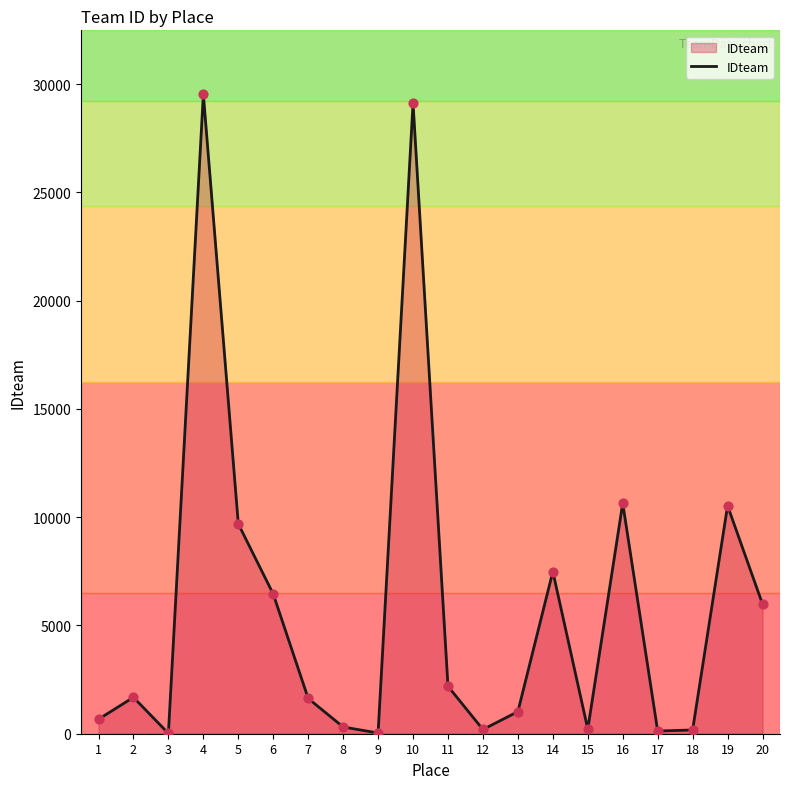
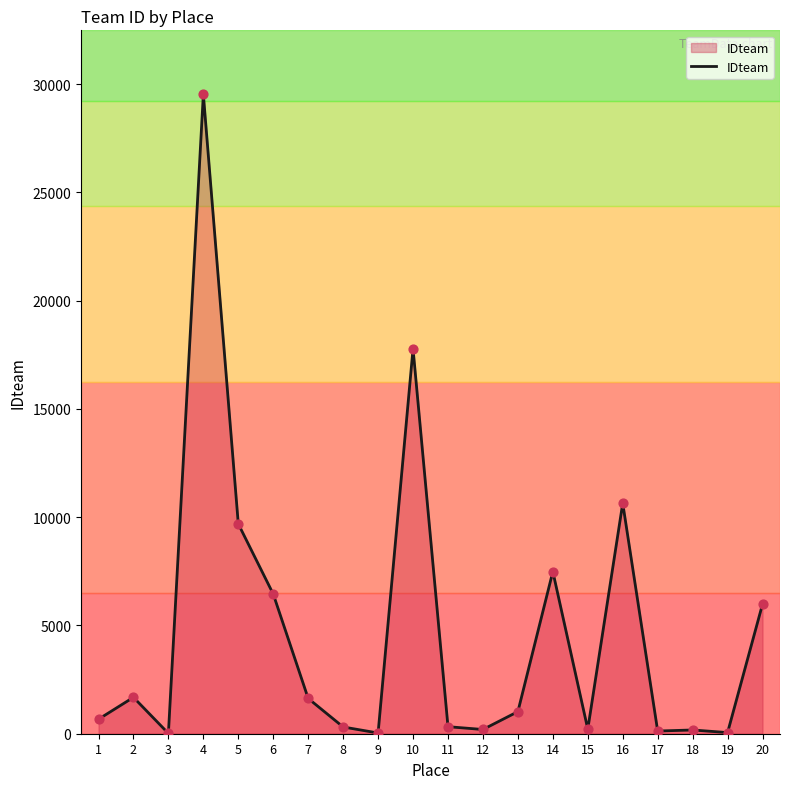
10: 29100 -> 17800
11: 2200 -> 300
19: 10500 -> 100
